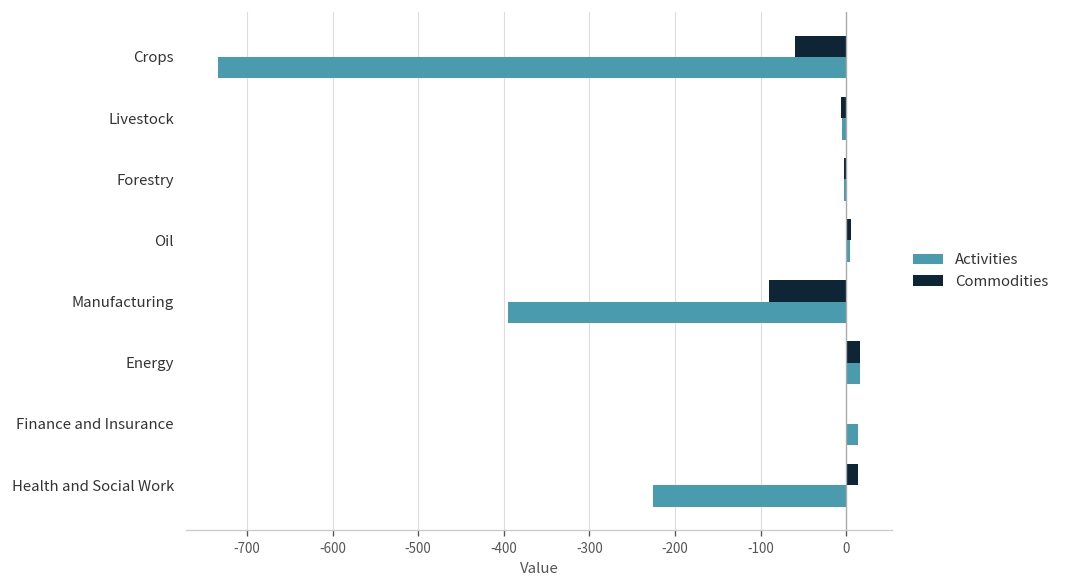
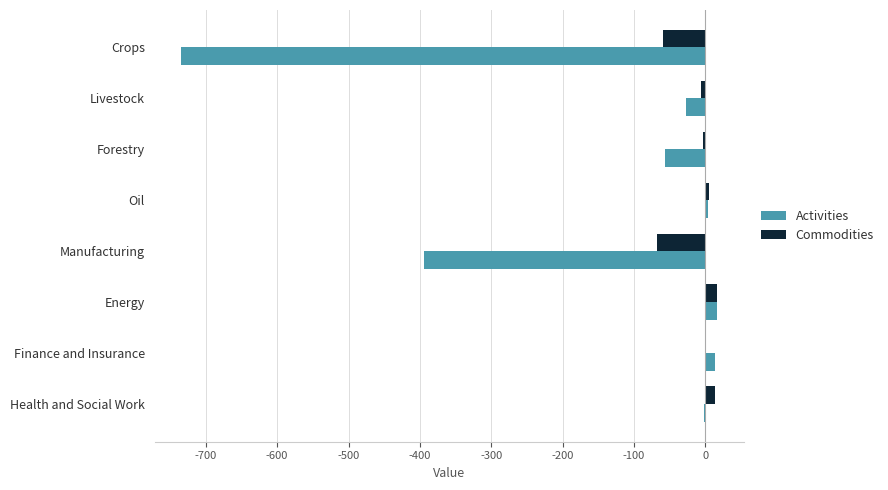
Activities, Livestock: -10 -> -30
Activities, Forestry: 0 -> -60
Commodities, Manufacturing: -90 -> -70
Activities, Health and Social Work: -230 -> 0
